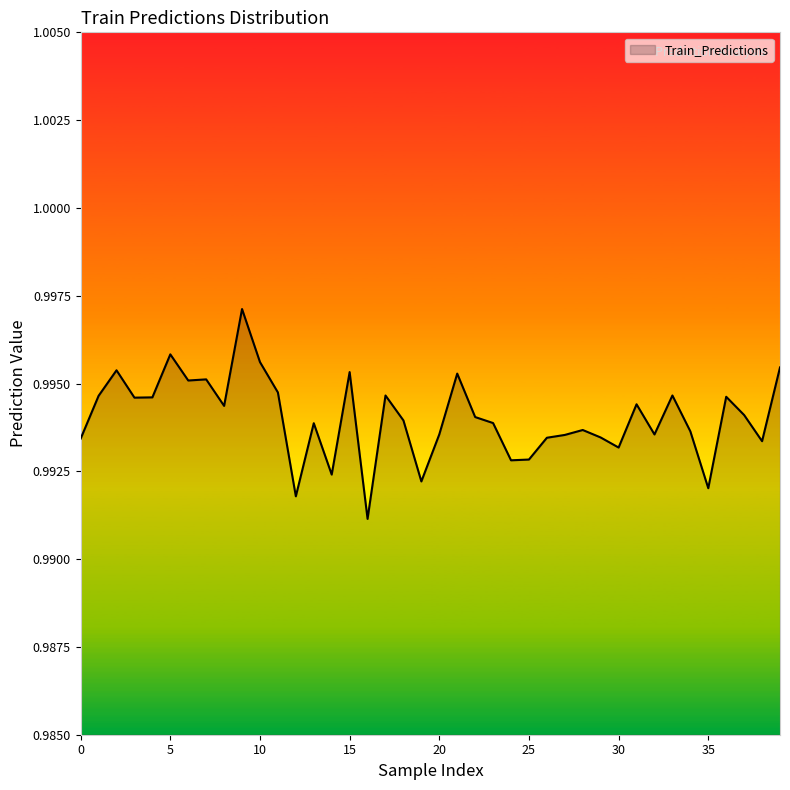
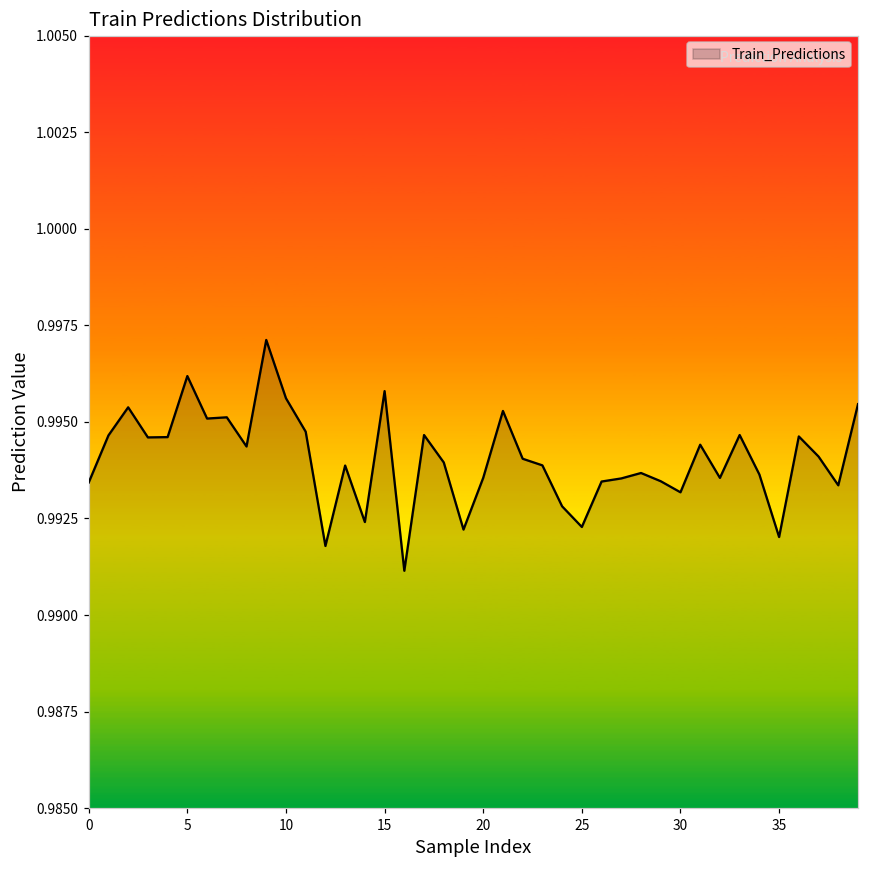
5: 0.9958 -> 0.9962
15: 0.9953 -> 0.9958
25: 0.9928 -> 0.9923
